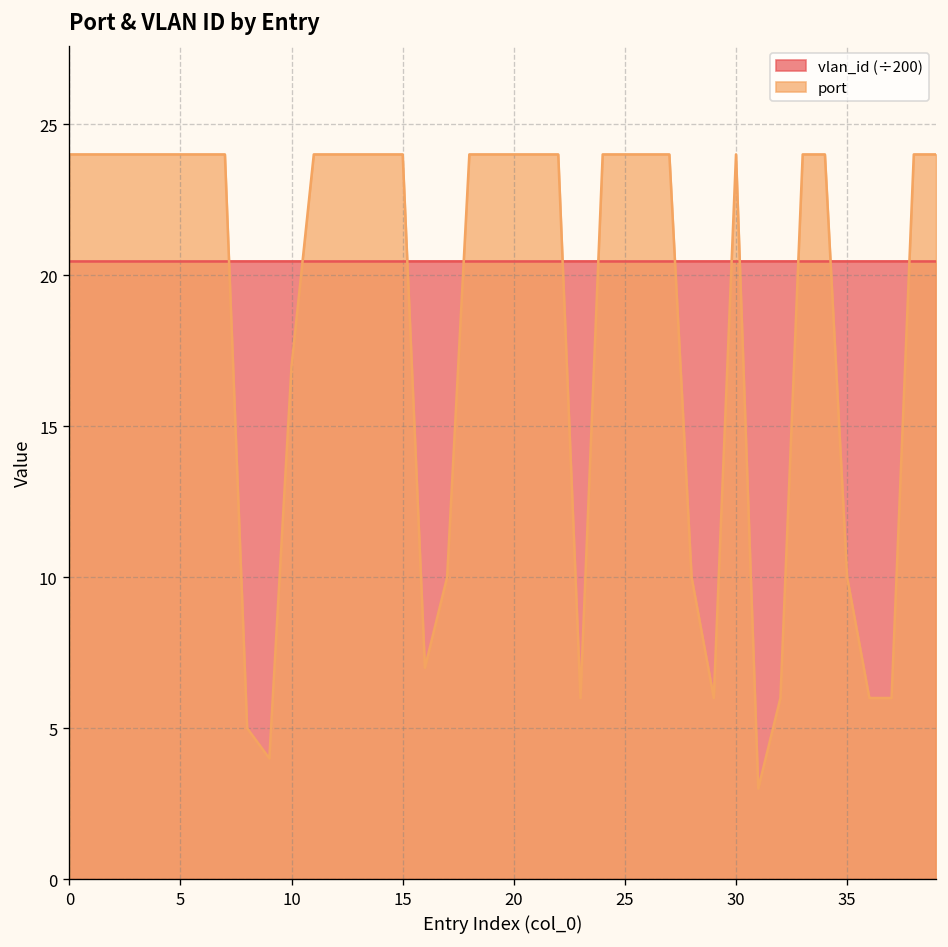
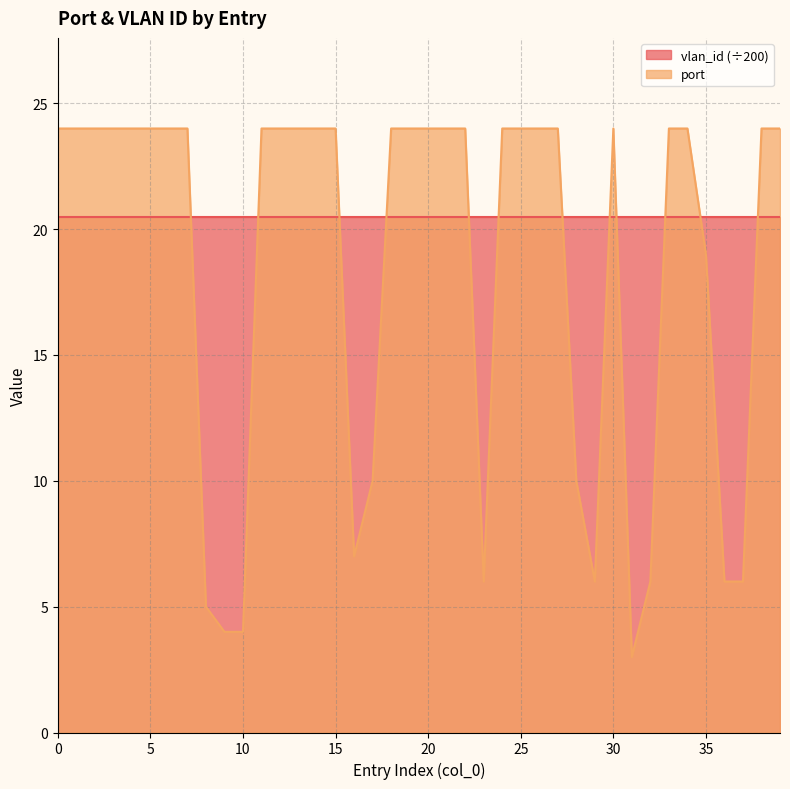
port, 10: 17 -> 4
port, 35: 10 -> 19
